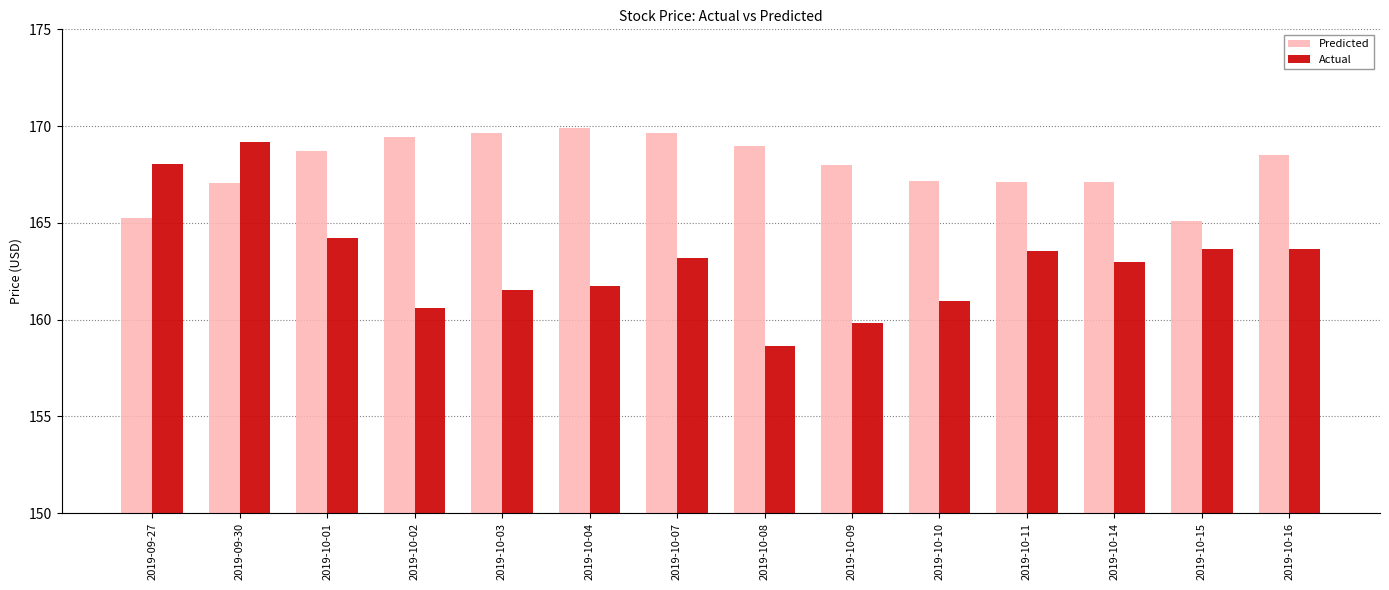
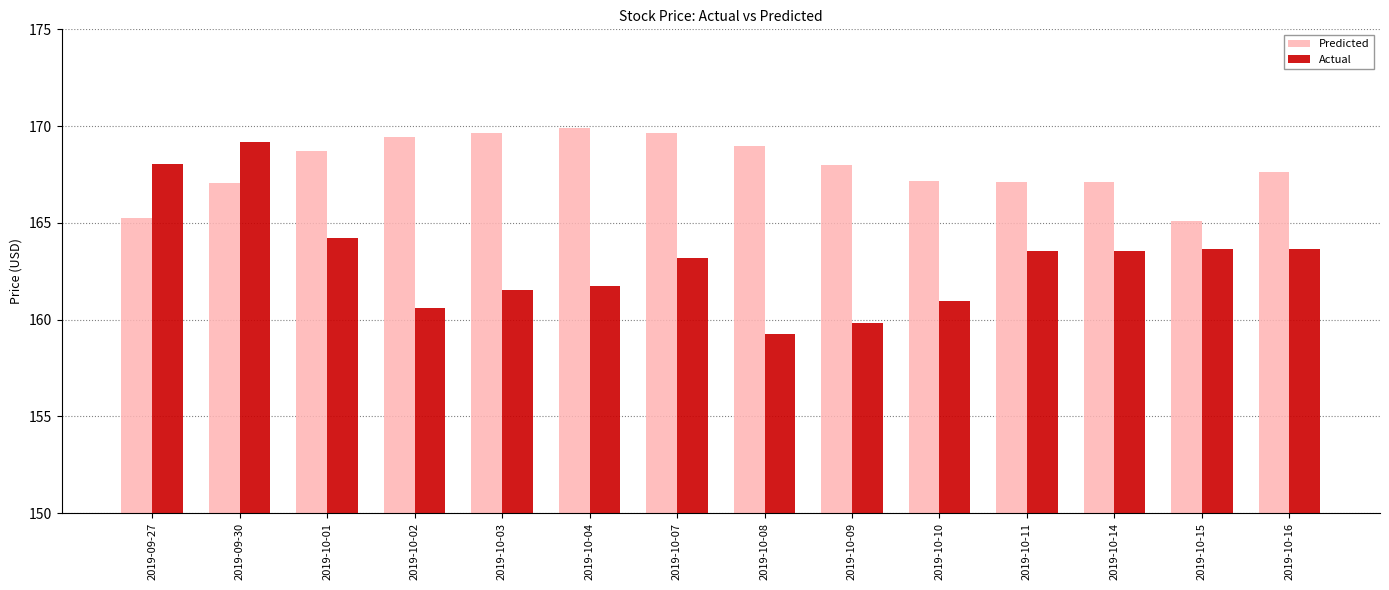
Actual, 2019-10-08: 158.6 -> 159.2
Actual, 2019-10-14: 163.0 -> 163.6
Predicted, 2019-10-16: 168.5 -> 167.6
